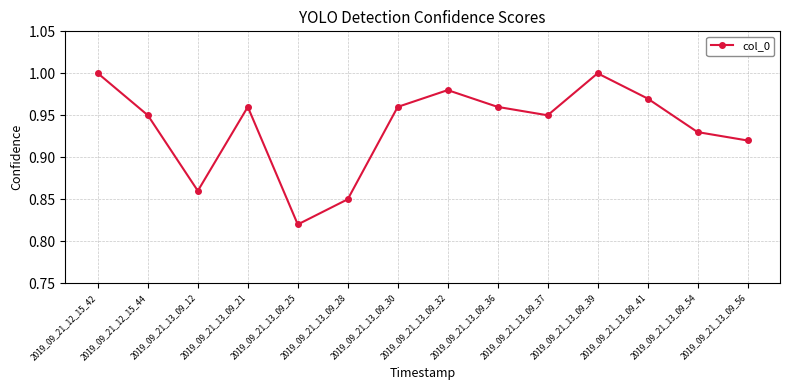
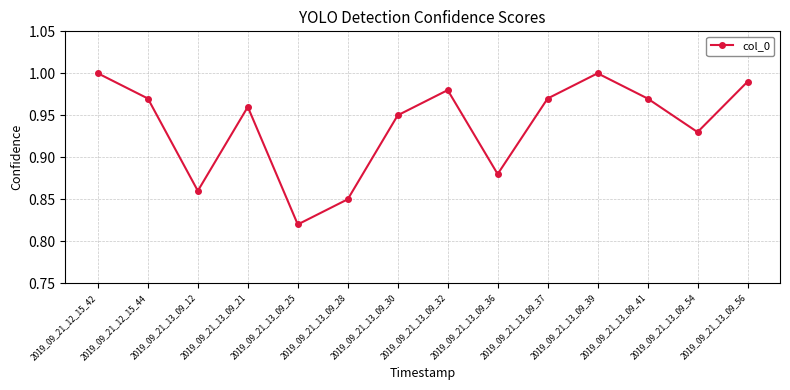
2019_09_21_12_15_44: 0.95 -> 0.97
2019_09_21_13_09_30: 0.96 -> 0.95
2019_09_21_13_09_36: 0.96 -> 0.88
2019_09_21_13_09_37: 0.95 -> 0.97
2019_09_21_13_09_56: 0.92 -> 0.99
